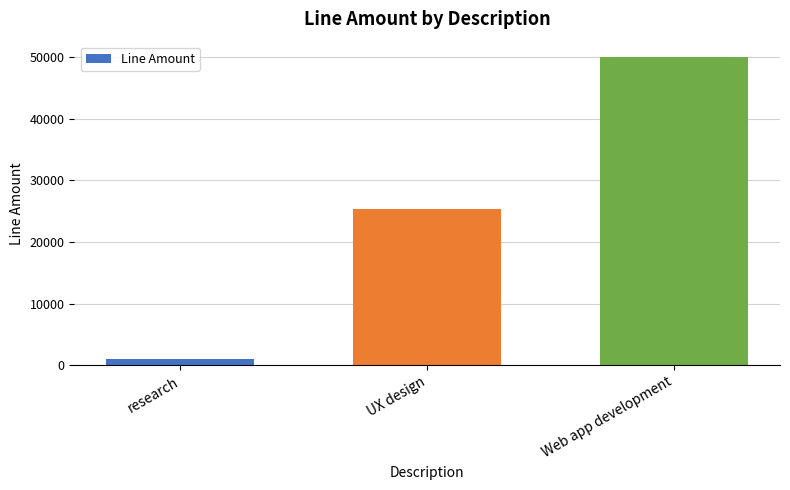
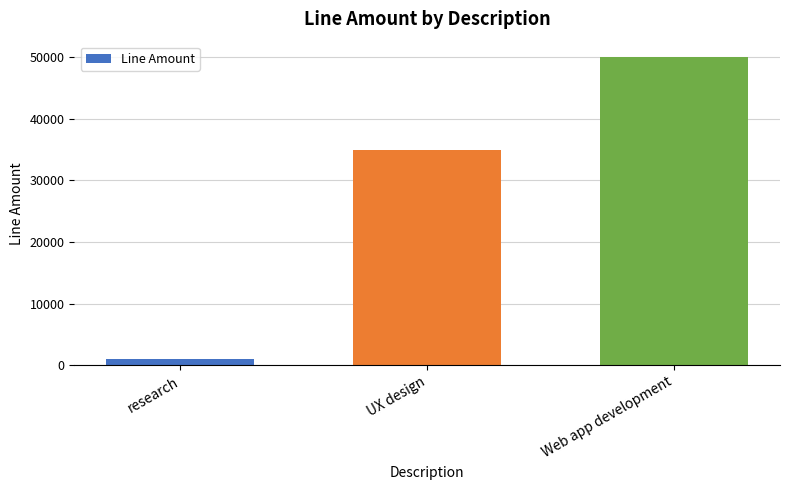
UX design: 25000 -> 35000
